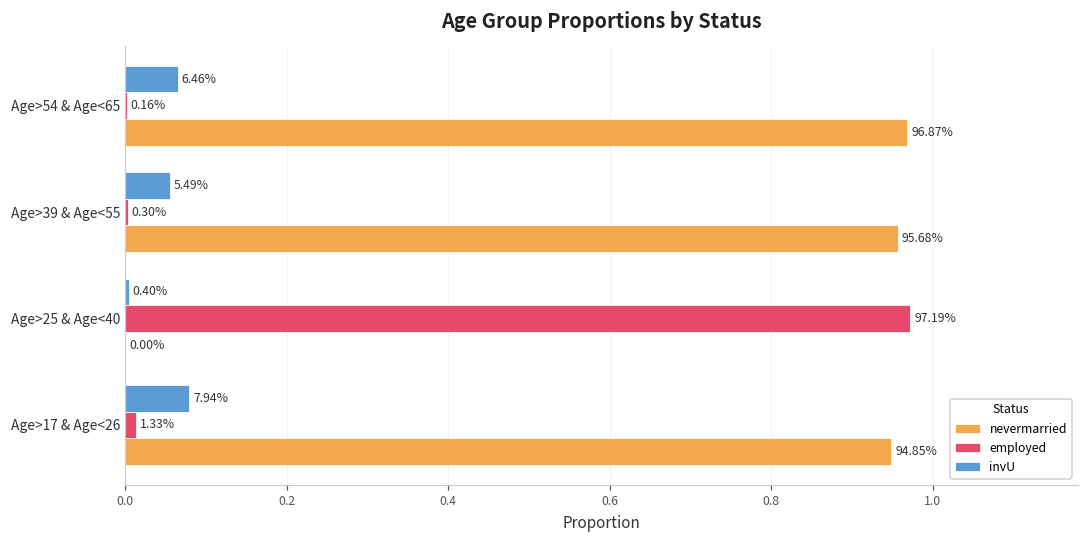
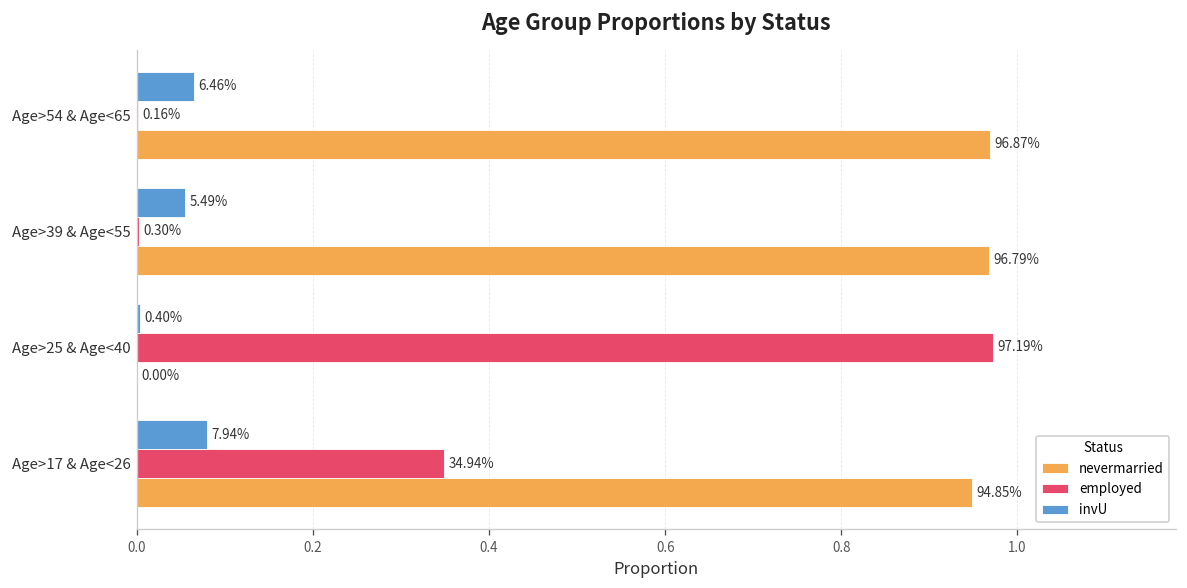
nevermarried, Age>39 & Age<55: 95.68% -> 96.79%
employed, Age>17 & Age<26: 1.33% -> 34.94%
